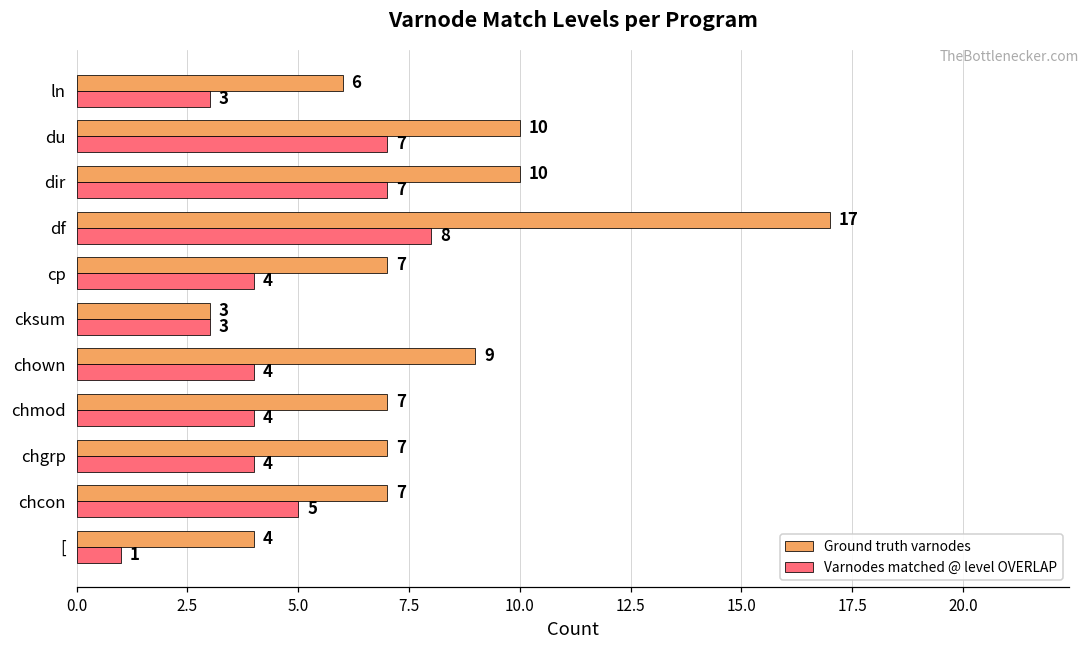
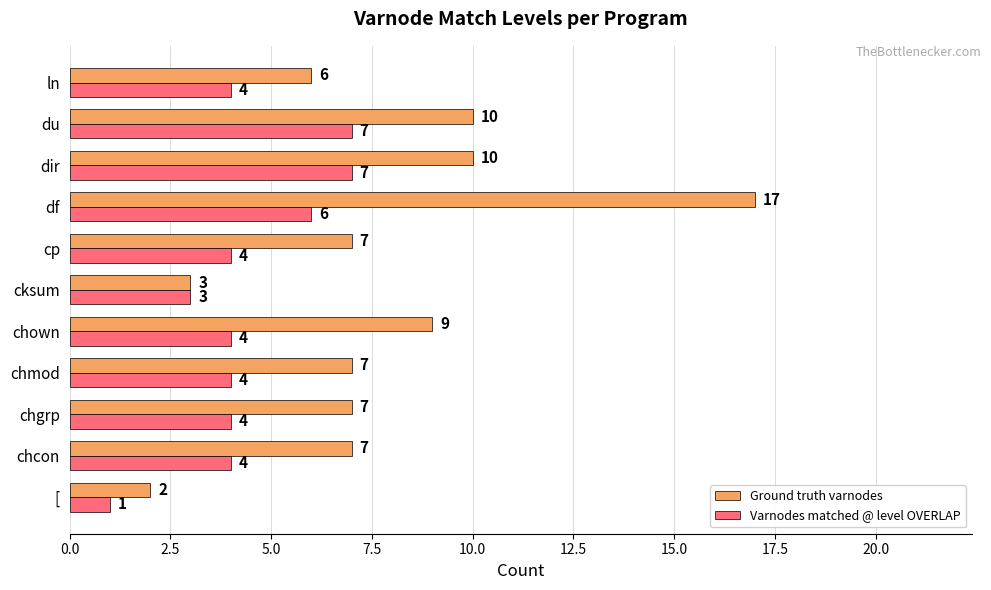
Varnodes matched @ level OVERLAP, ln: 3 -> 4
Varnodes matched @ level OVERLAP, df: 8 -> 6
Varnodes matched @ level OVERLAP, chcon: 5 -> 4
Ground truth varnodes, [: 4 -> 2
